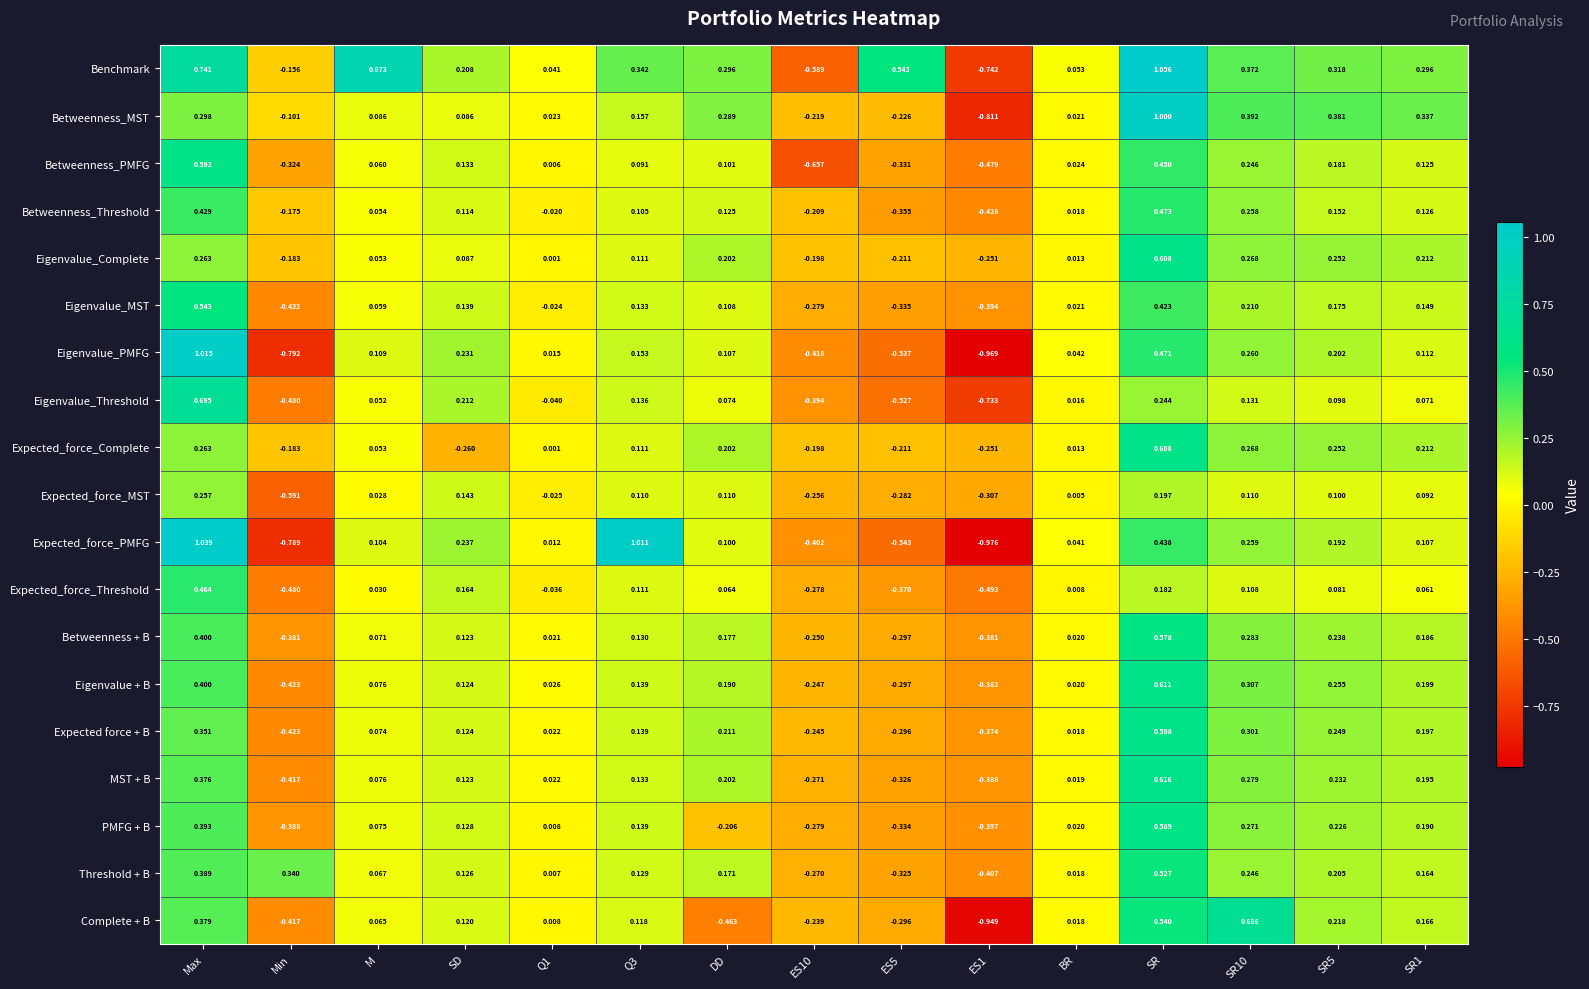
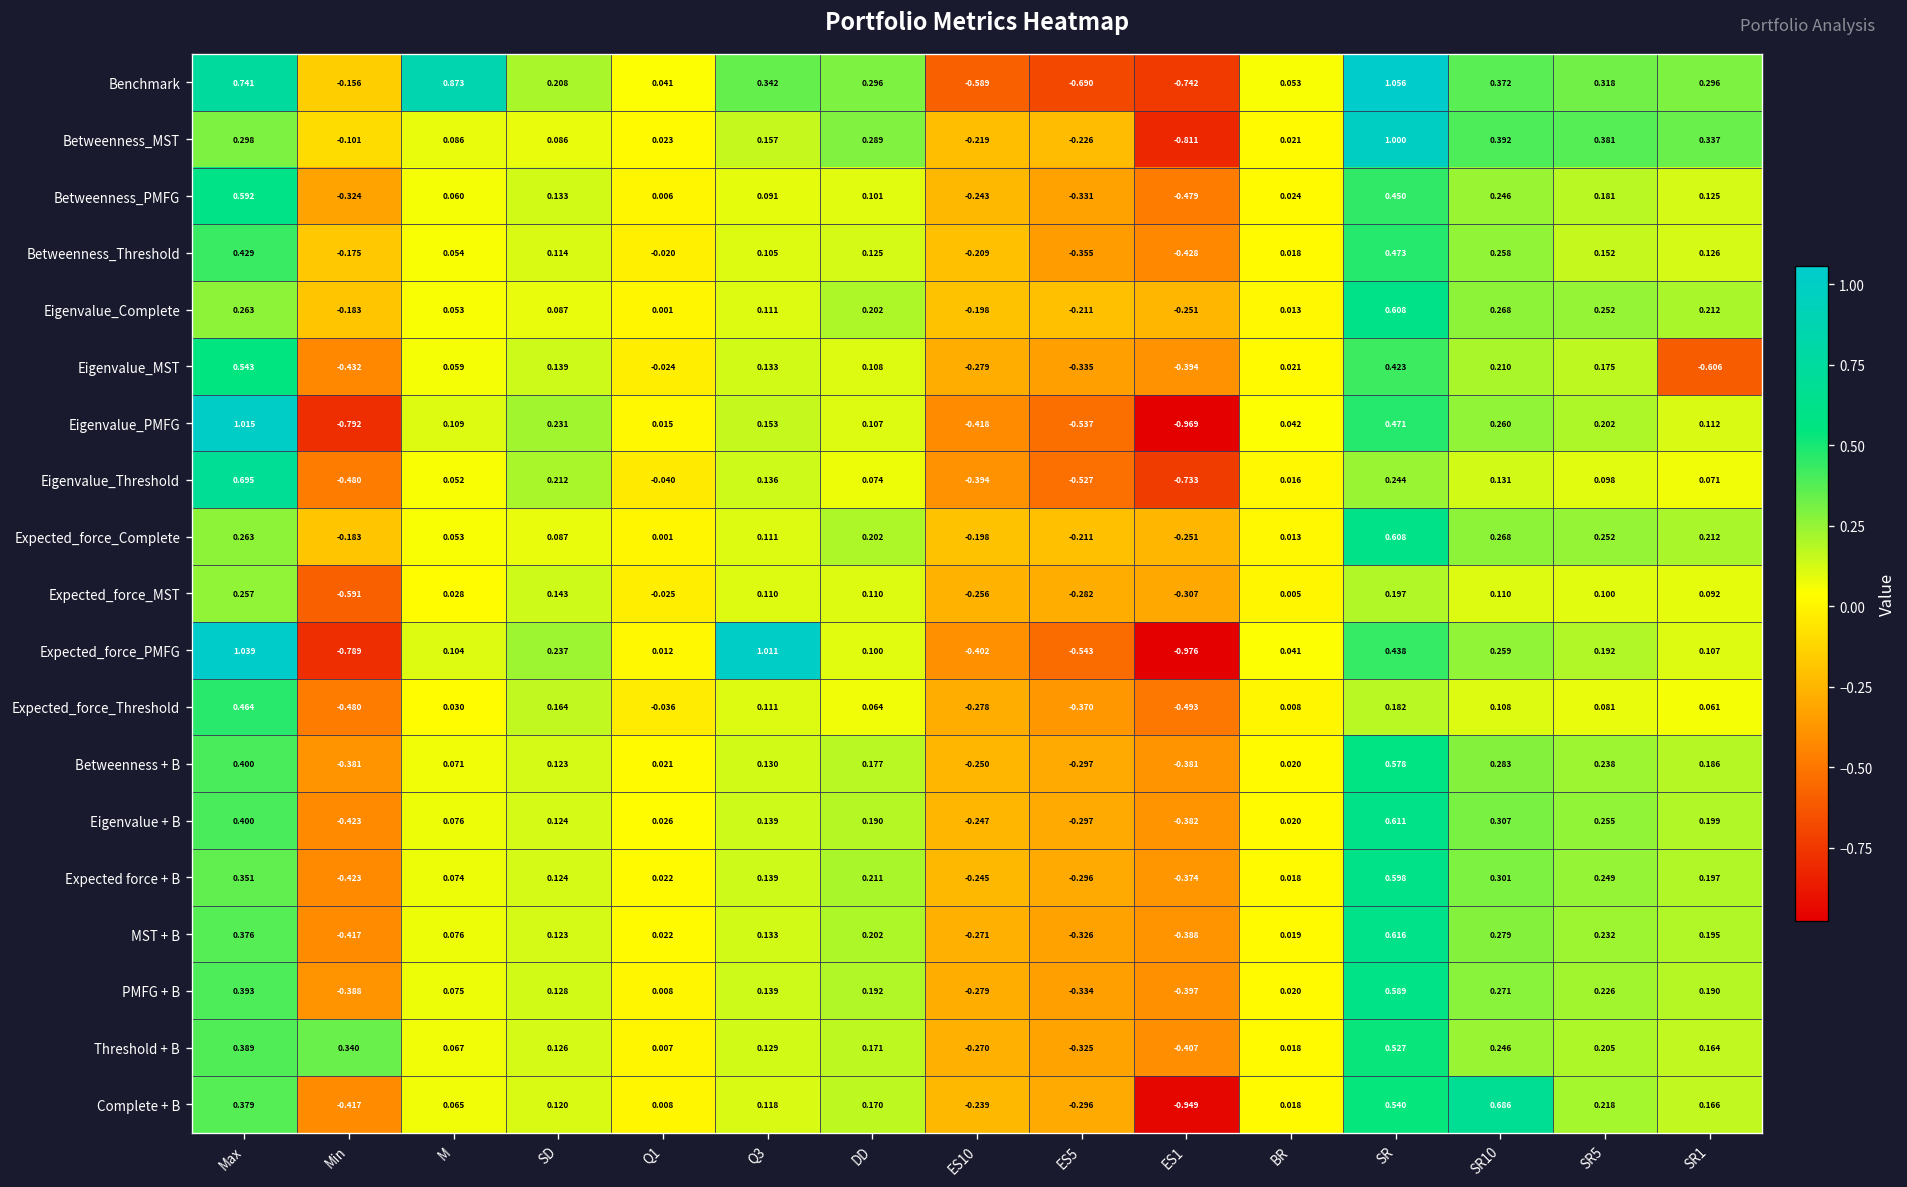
Benchmark, ES5: 0.543 -> -0.690
Betweenness_PMFG, ES10: -0.657 -> -0.243
Eigenvalue_MST, SR1: 0.149 -> -0.606
Expected_force_Complete, SD: -0.260 -> 0.087
PMFG + B, DD: -0.206 -> 0.192
Complete + B, DD: -0.463 -> 0.170
